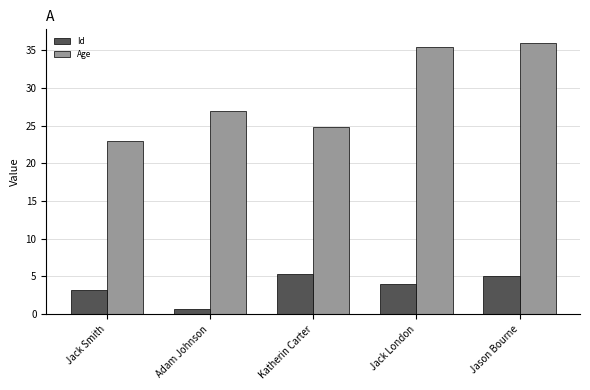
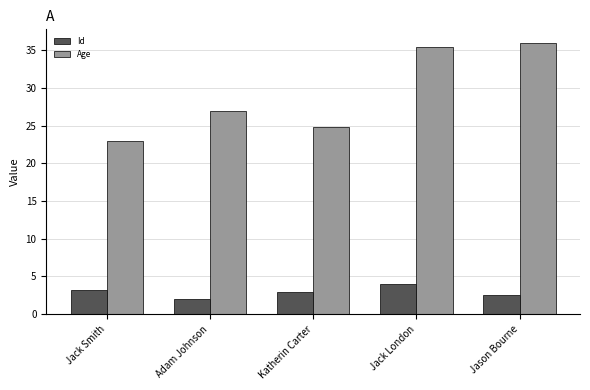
Id, Adam Johnson: 1 -> 2
Id, Katherin Carter: 5 -> 3
Id, Jason Bourne: 5 -> 3
